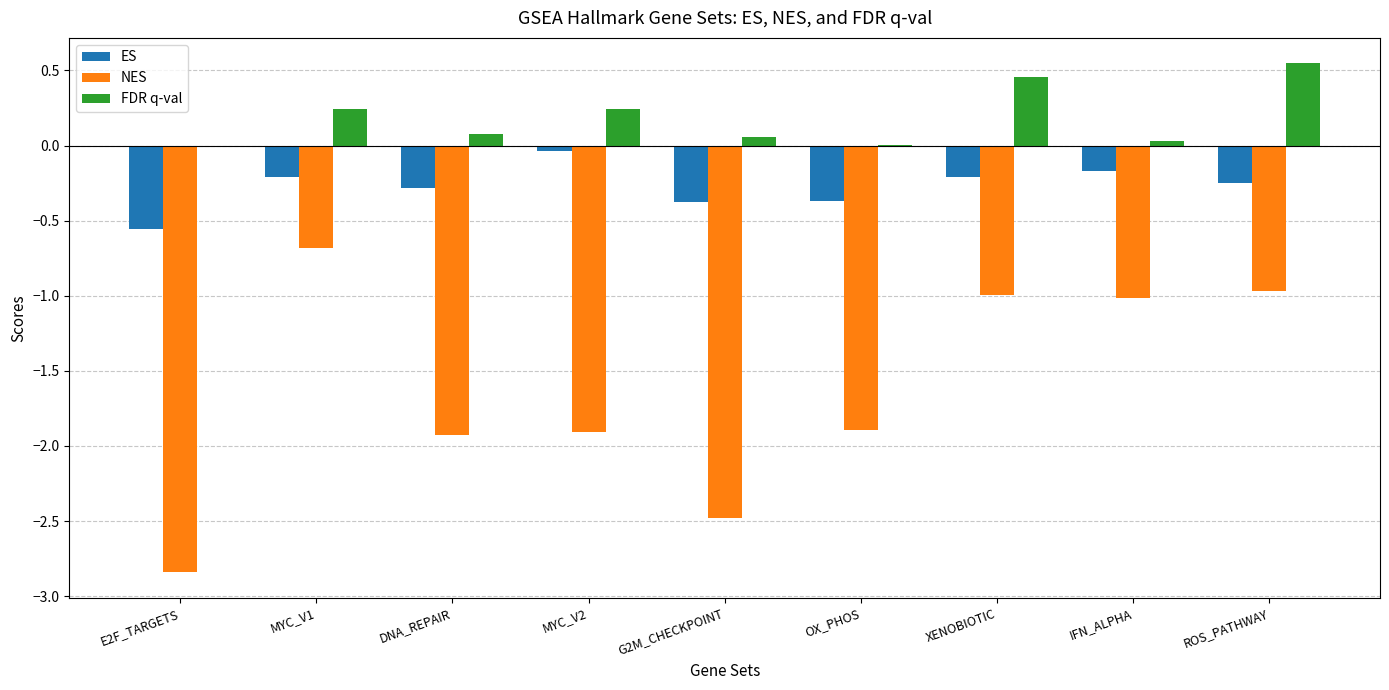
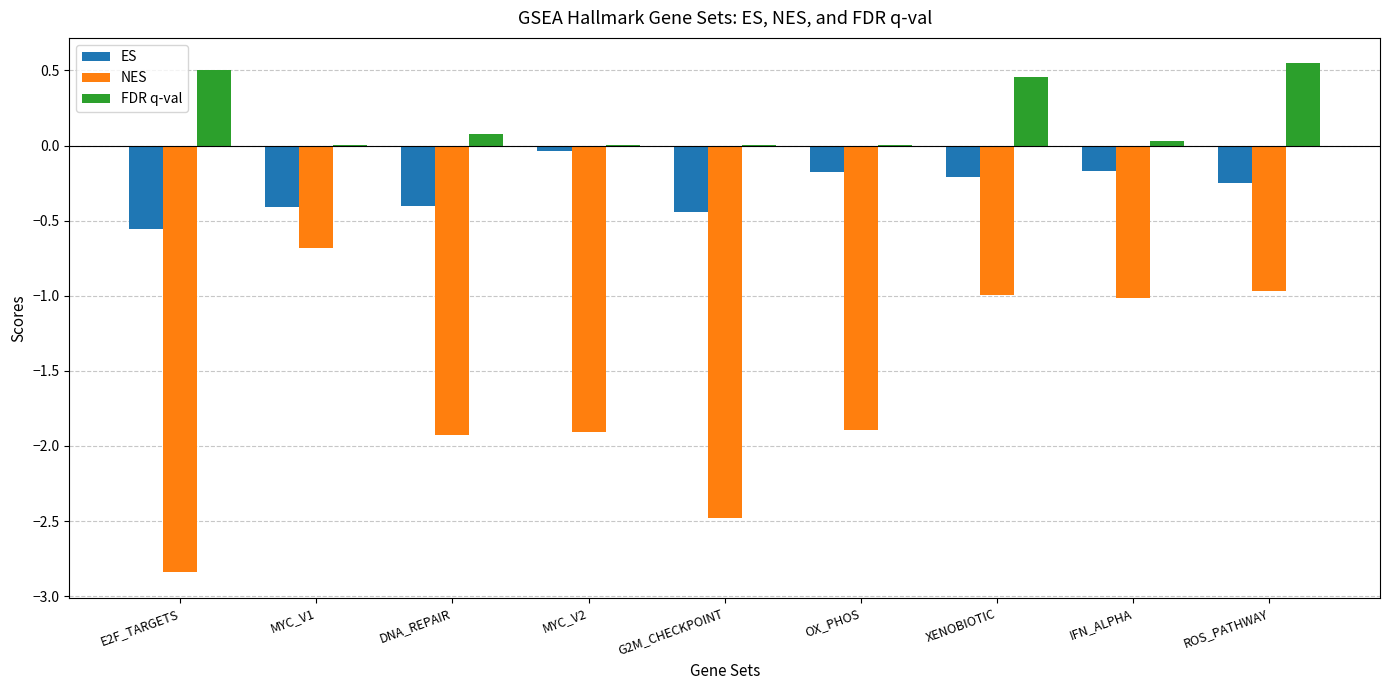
FDR q-val, E2F_TARGETS: 0.0 -> 0.5
ES, MYC_V1: -0.21 -> -0.41
FDR q-val, MYC_V1: 0.25 -> 0.00
ES, DNA_REPAIR: -0.28 -> -0.40
FDR q-val, MYC_V2: 0.24 -> 0.00
ES, G2M_CHECKPOINT: -0.38 -> -0.44
FDR q-val, G2M_CHECKPOINT: 0.06 -> 0.00
ES, OX_PHOS: -0.37 -> -0.18
